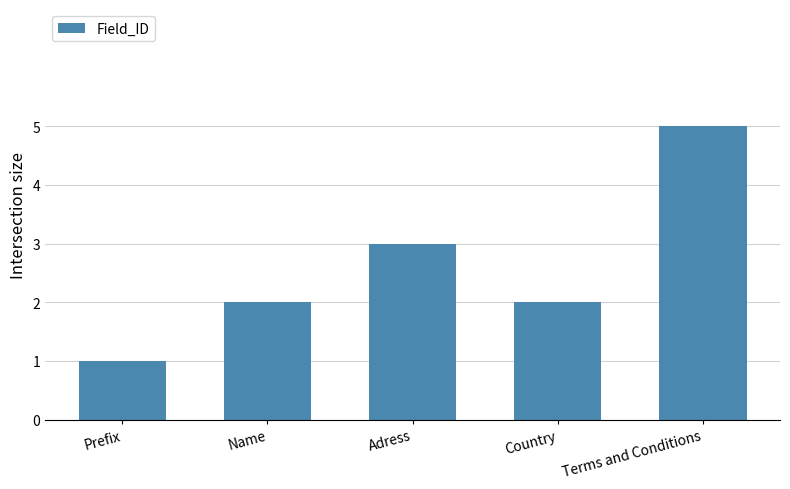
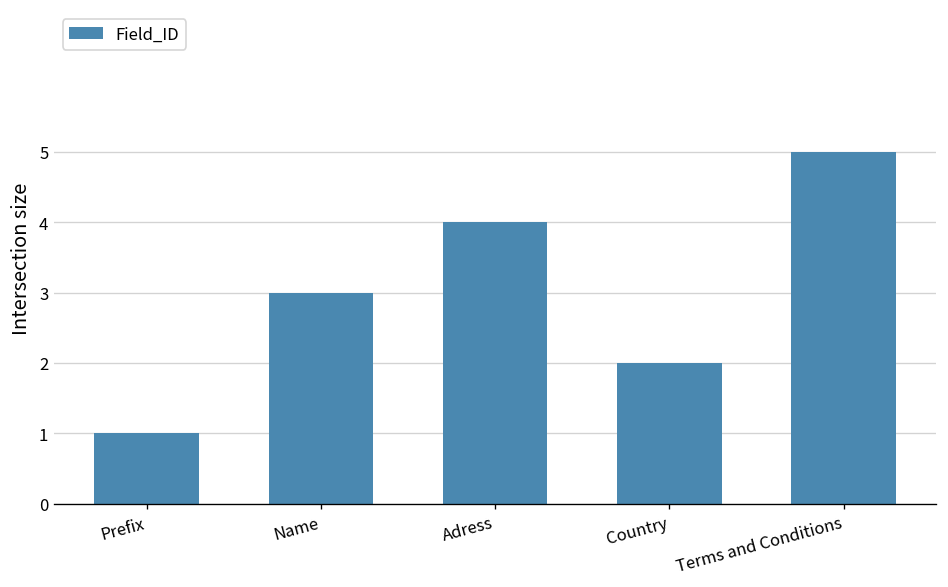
Name: 2 -> 3
Adress: 3 -> 4
